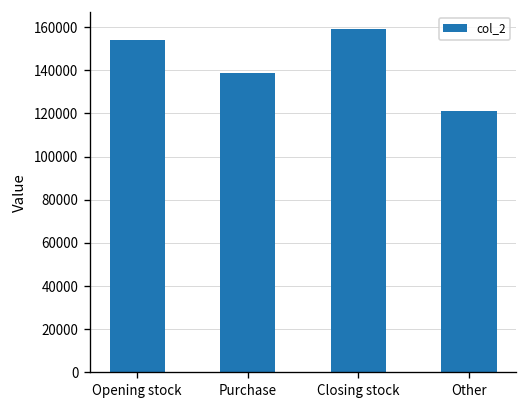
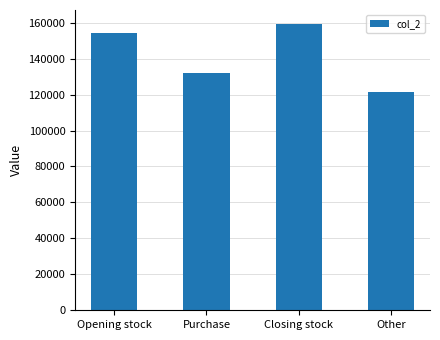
Purchase: 139000 -> 132000
